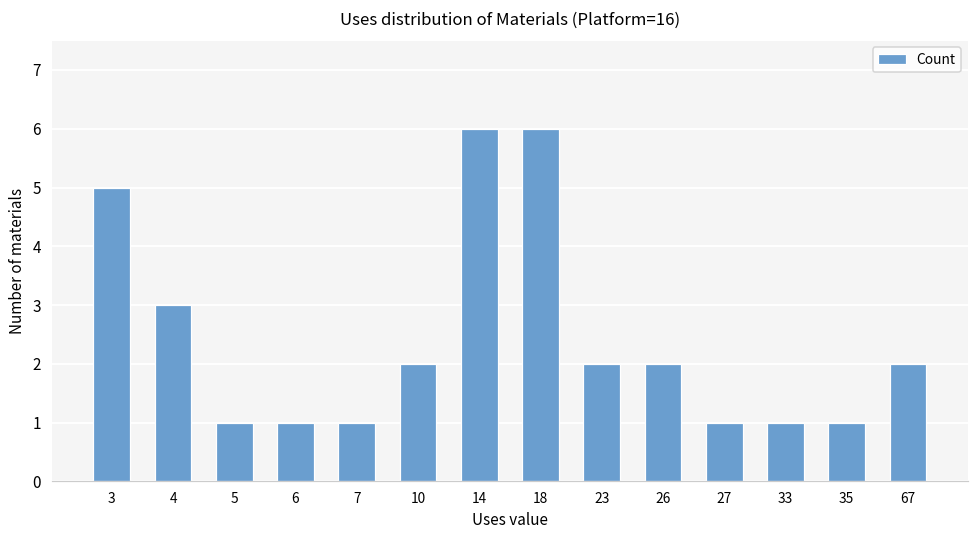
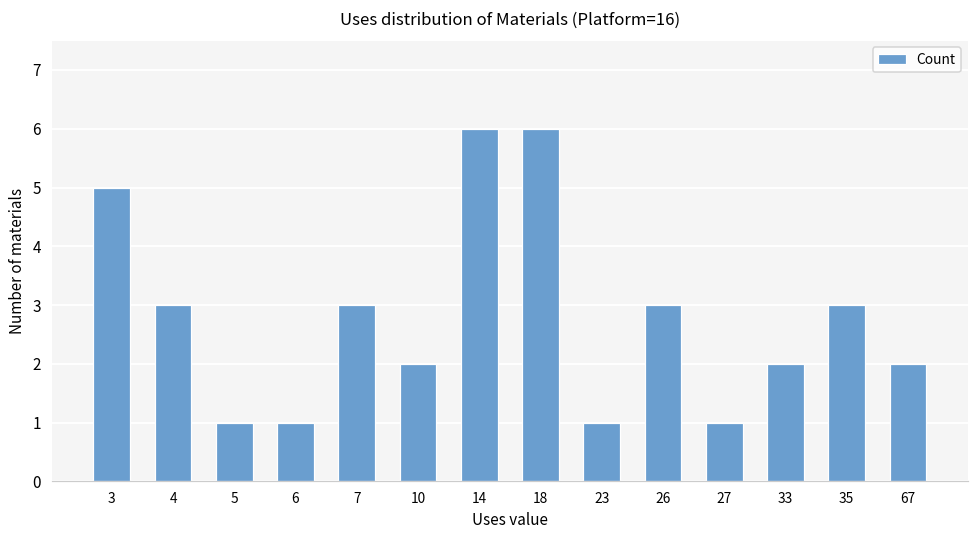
7: 1 -> 3
23: 2 -> 1
26: 2 -> 3
33: 1 -> 2
35: 1 -> 3
